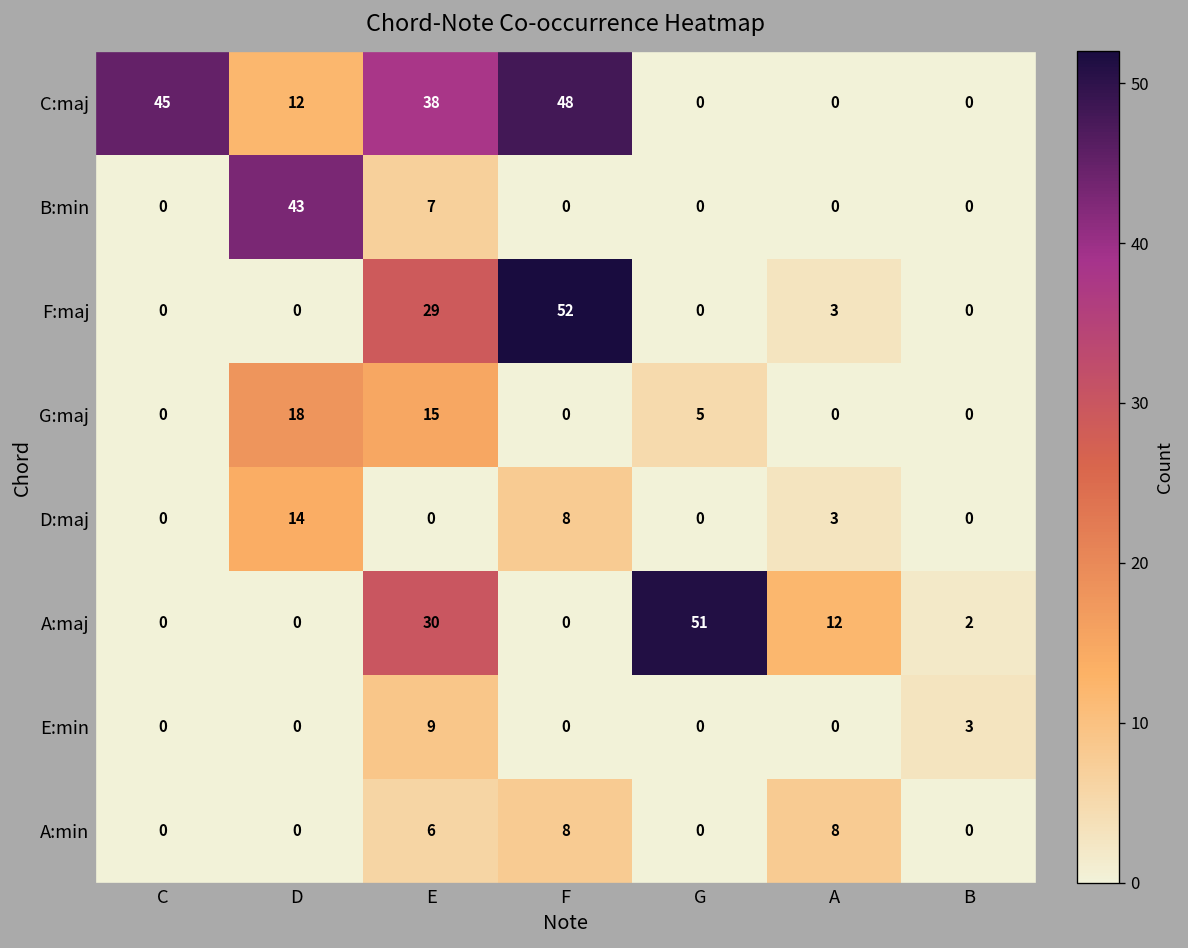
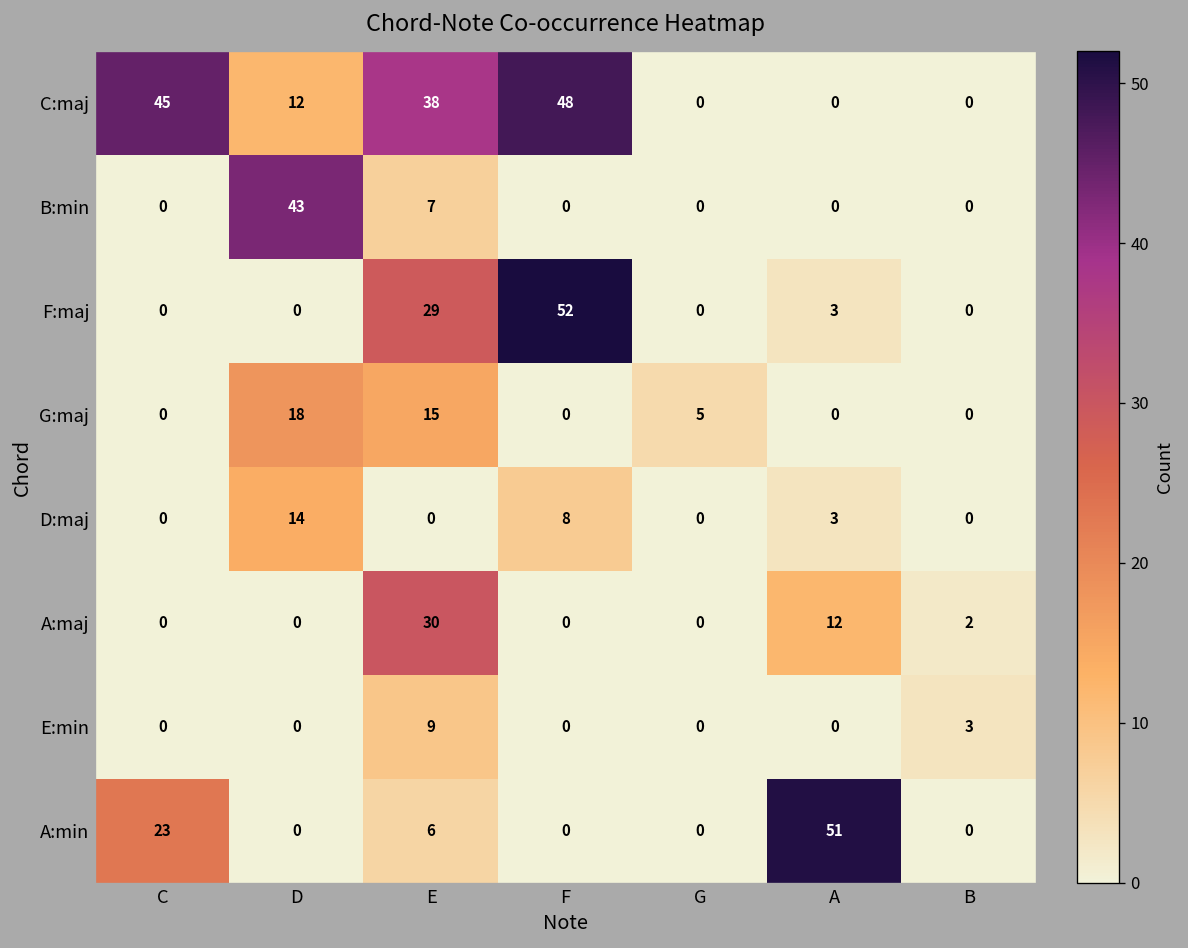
A:maj, G: 51 -> 0
A:min, C: 0 -> 23
A:min, F: 8 -> 0
A:min, A: 8 -> 51
